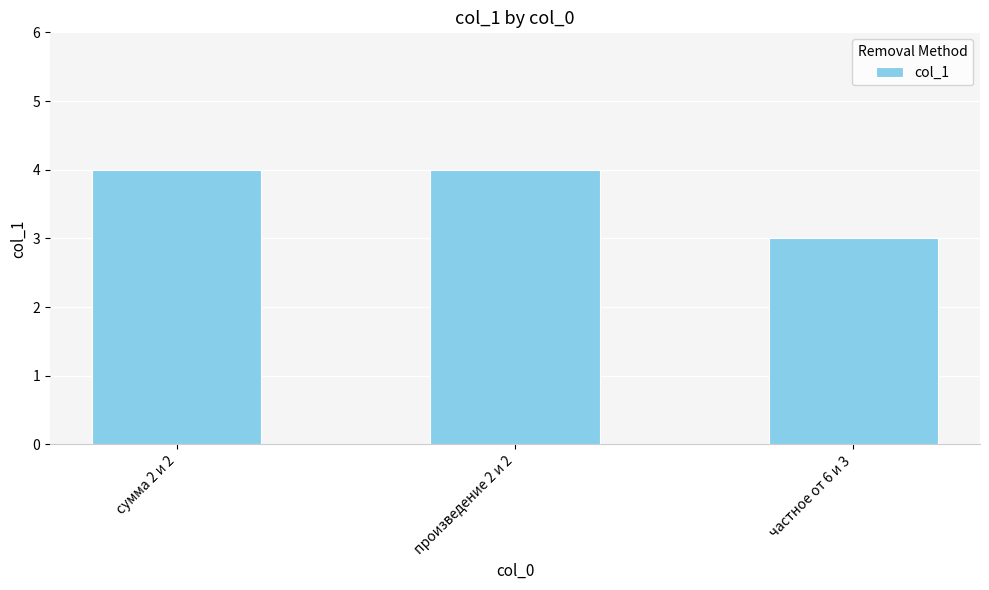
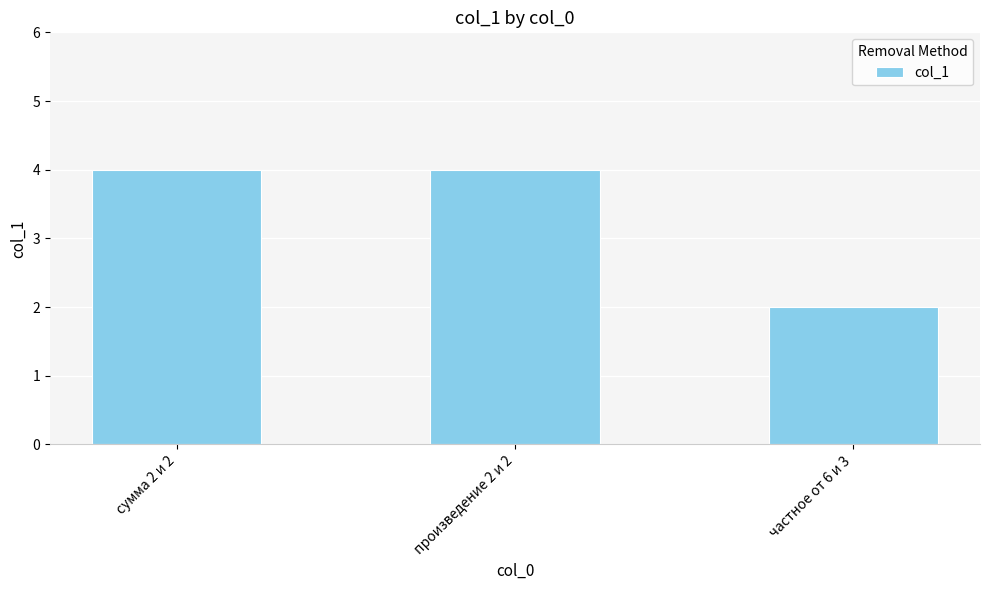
частное от 6 и 3: 3 -> 2
